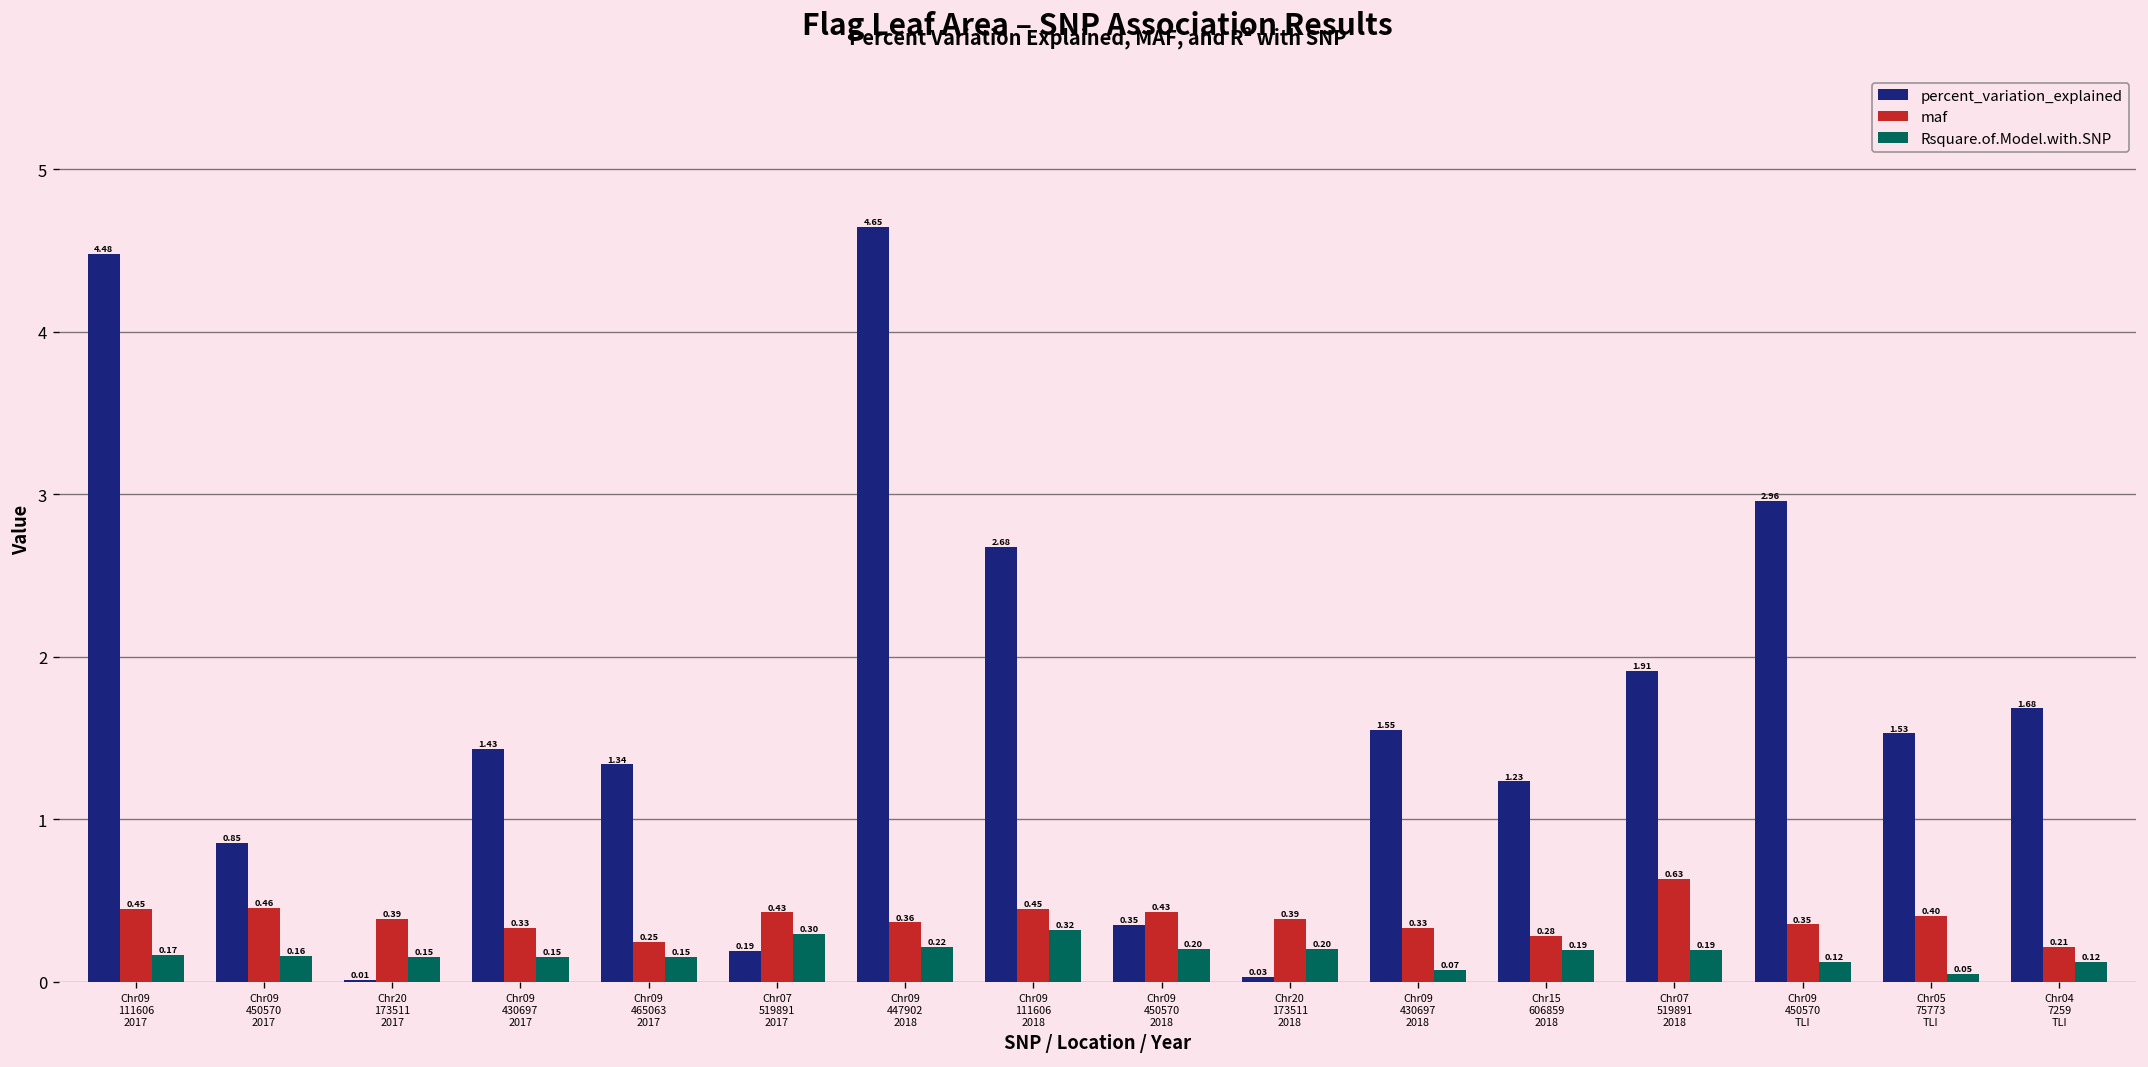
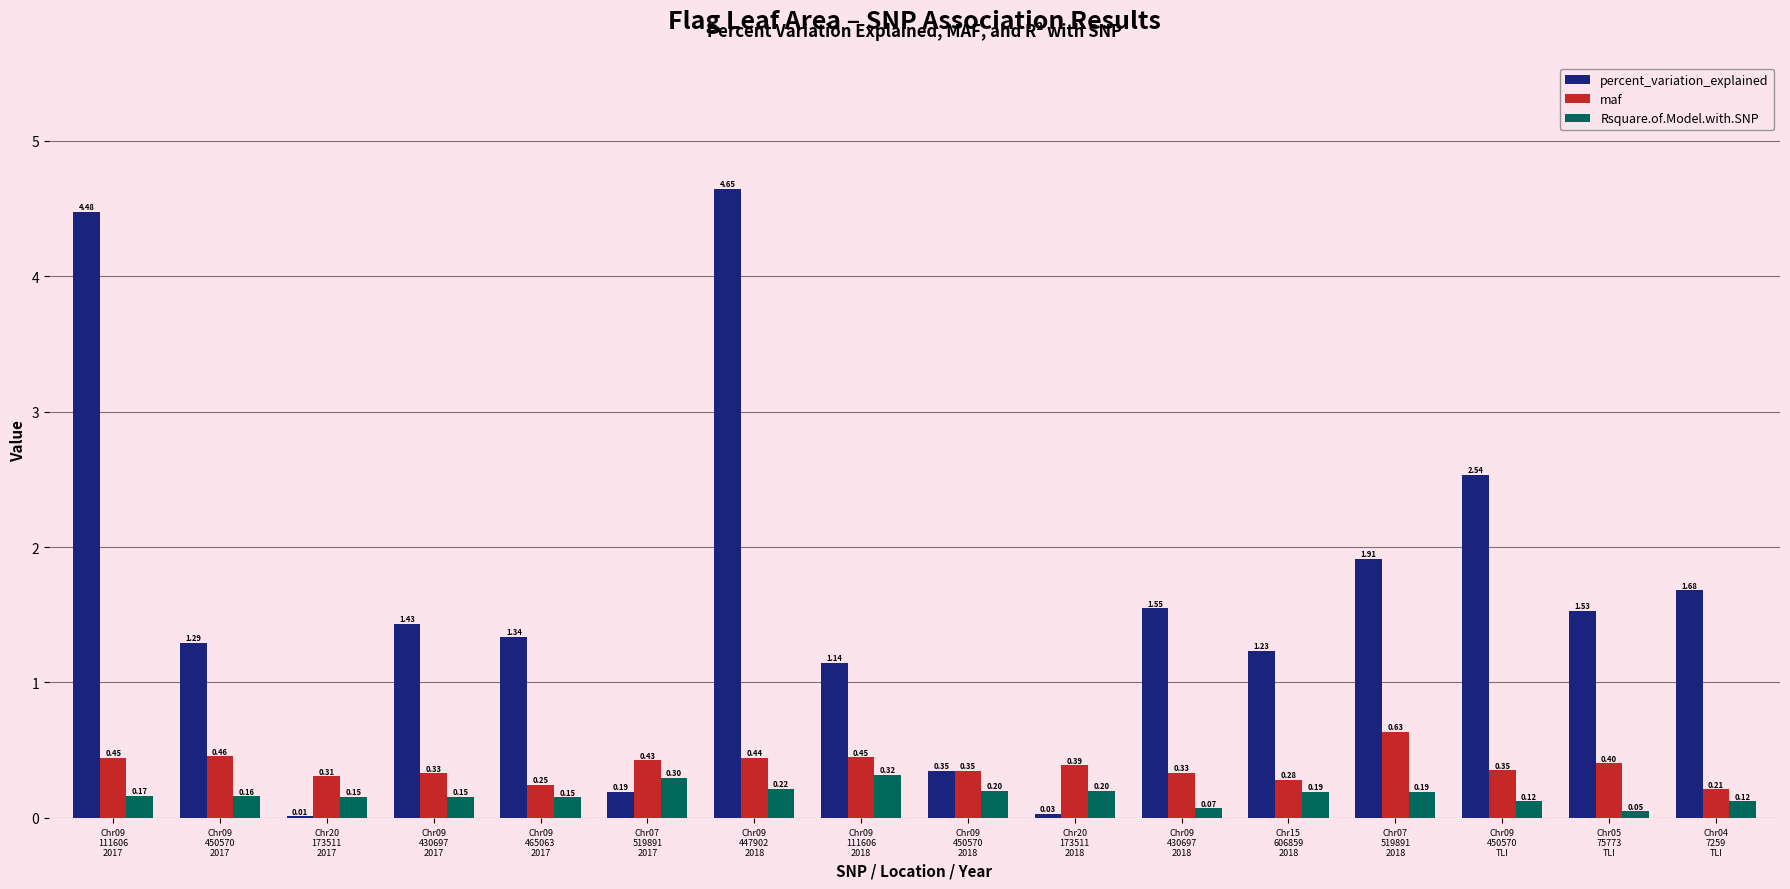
percent_variation_explained, Chr09 450570 2017: 0.85 -> 1.29
maf, Chr20 173511 2017: 0.39 -> 0.31
maf, Chr09 447902 2018: 0.36 -> 0.44
percent_variation_explained, Chr09 111606 2018: 2.68 -> 1.14
maf, Chr09 450570 2018: 0.43 -> 0.35
percent_variation_explained, Chr09 450570 TLI: 2.96 -> 2.54
